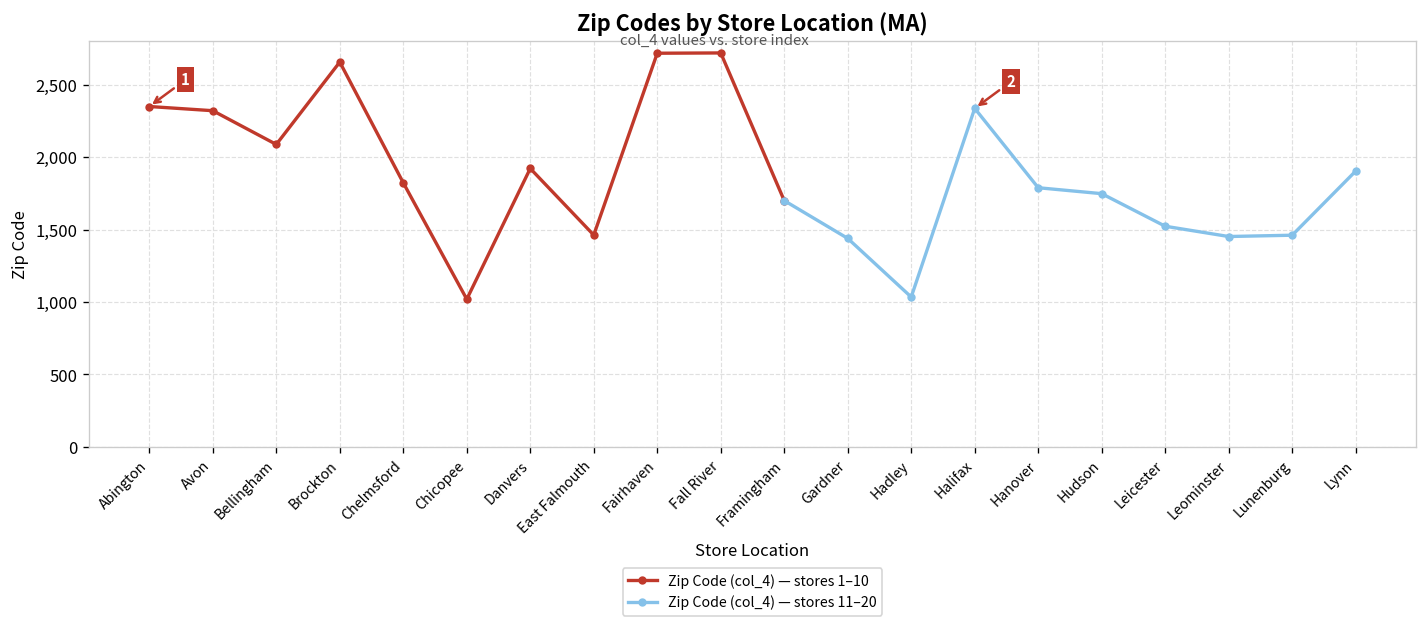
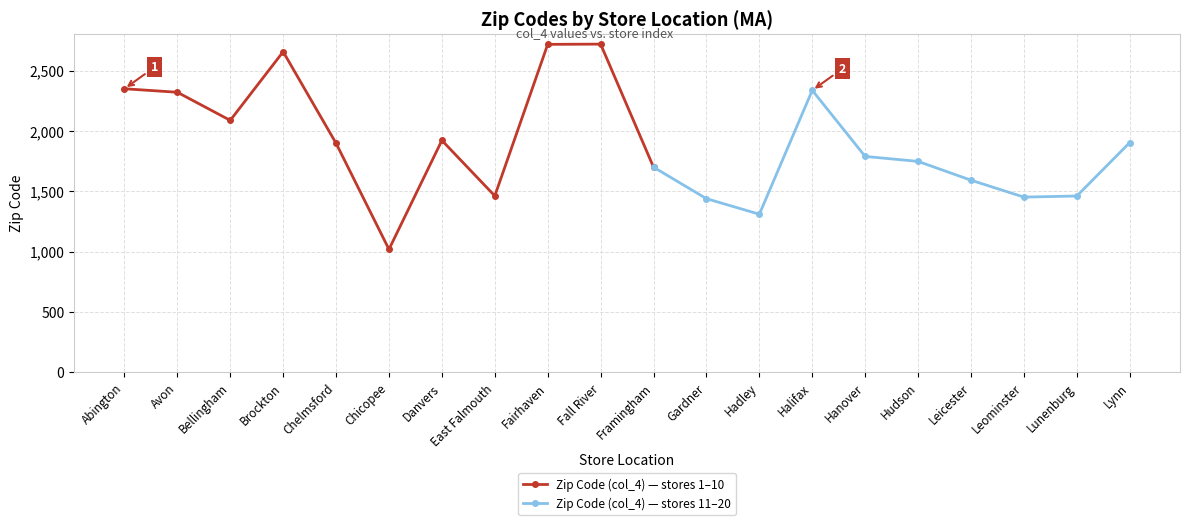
Zip Code (col_4) — stores 1–10, Chelmsford: 1,820 -> 1,900
Zip Code (col_4) — stores 11–20, Hadley: 1,040 -> 1,310
Zip Code (col_4) — stores 11–20, Leicester: 1,520 -> 1,590
